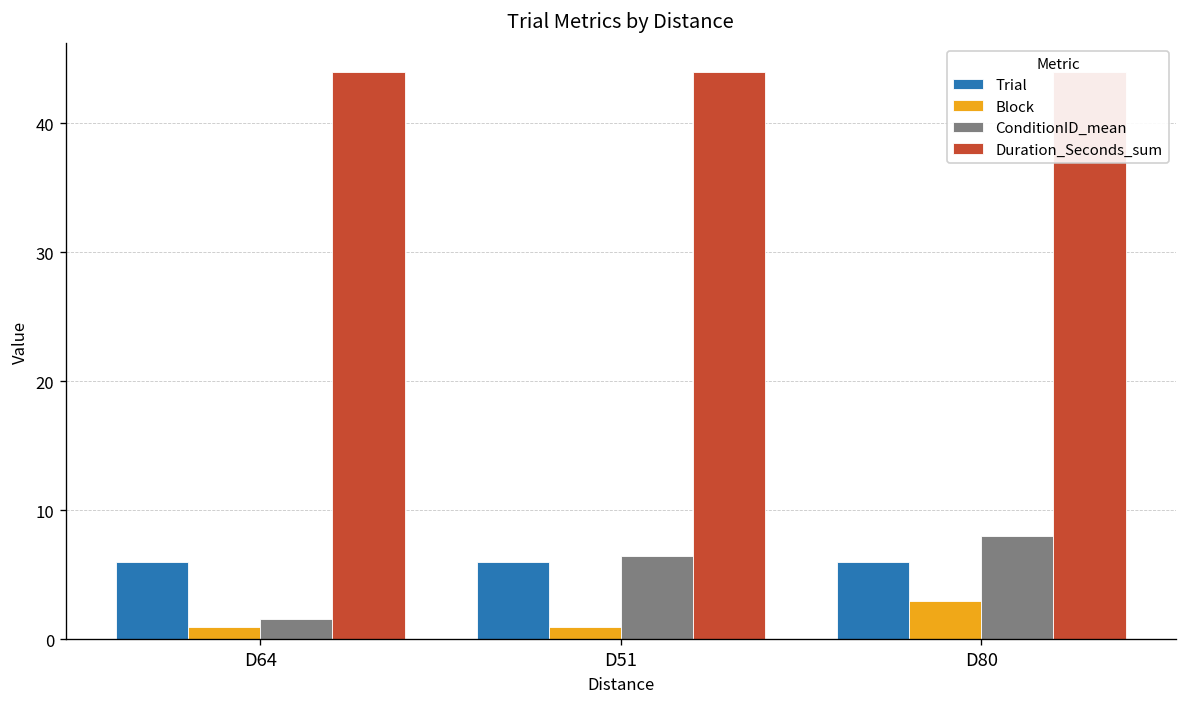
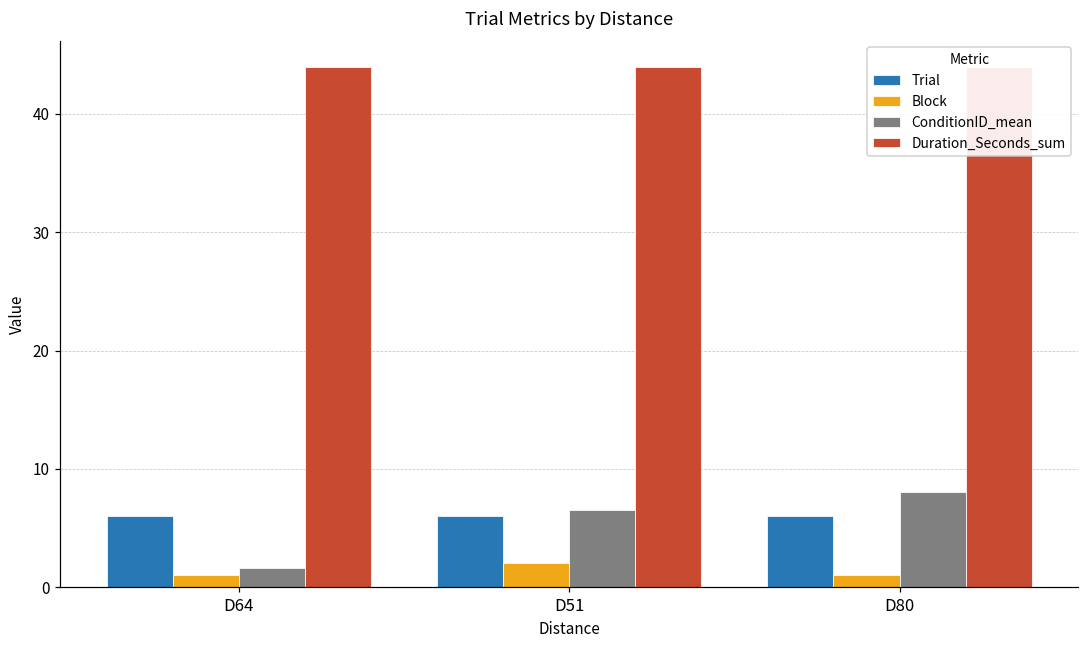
Block, D51: 1 -> 2
Block, D80: 3 -> 1
